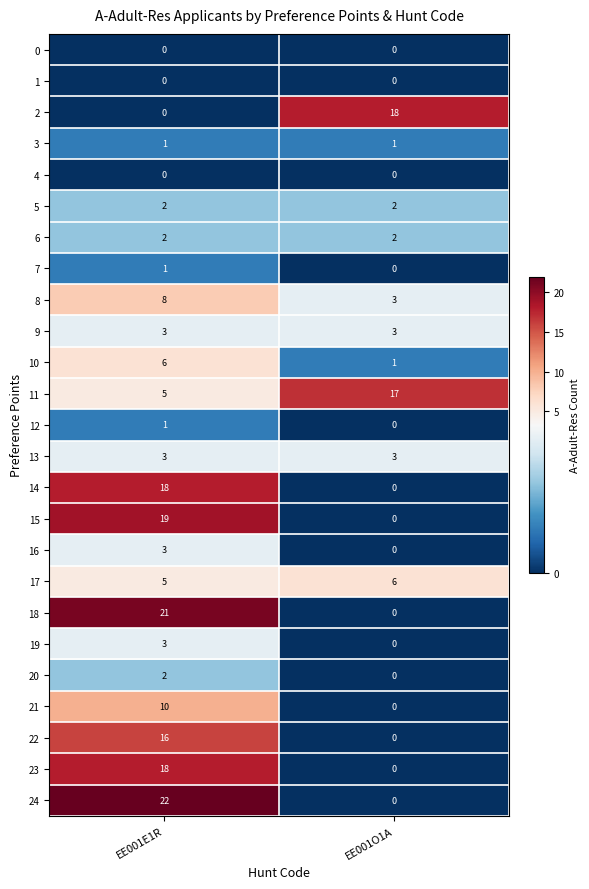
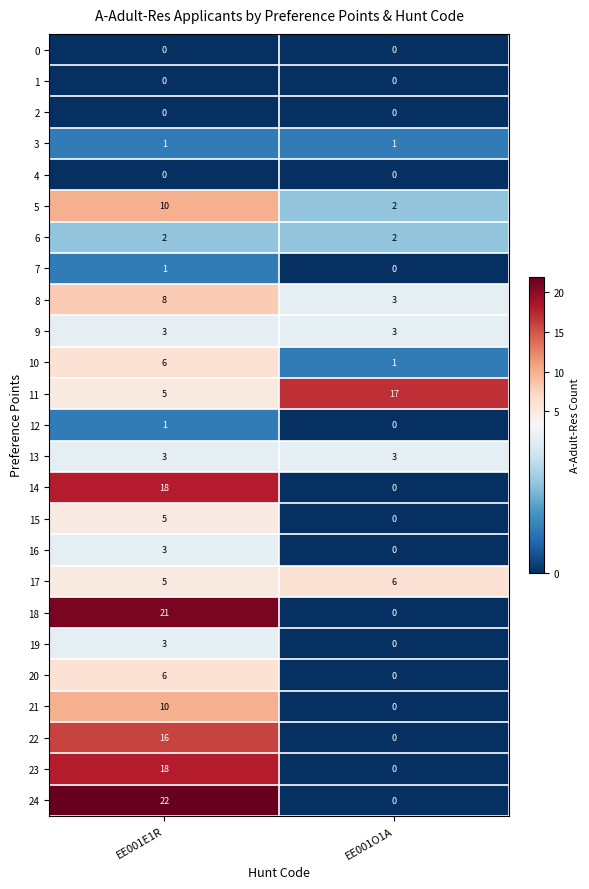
2, EE001O1A: 18 -> 0
5, EE001E1R: 2 -> 10
15, EE001E1R: 19 -> 5
20, EE001E1R: 2 -> 6
